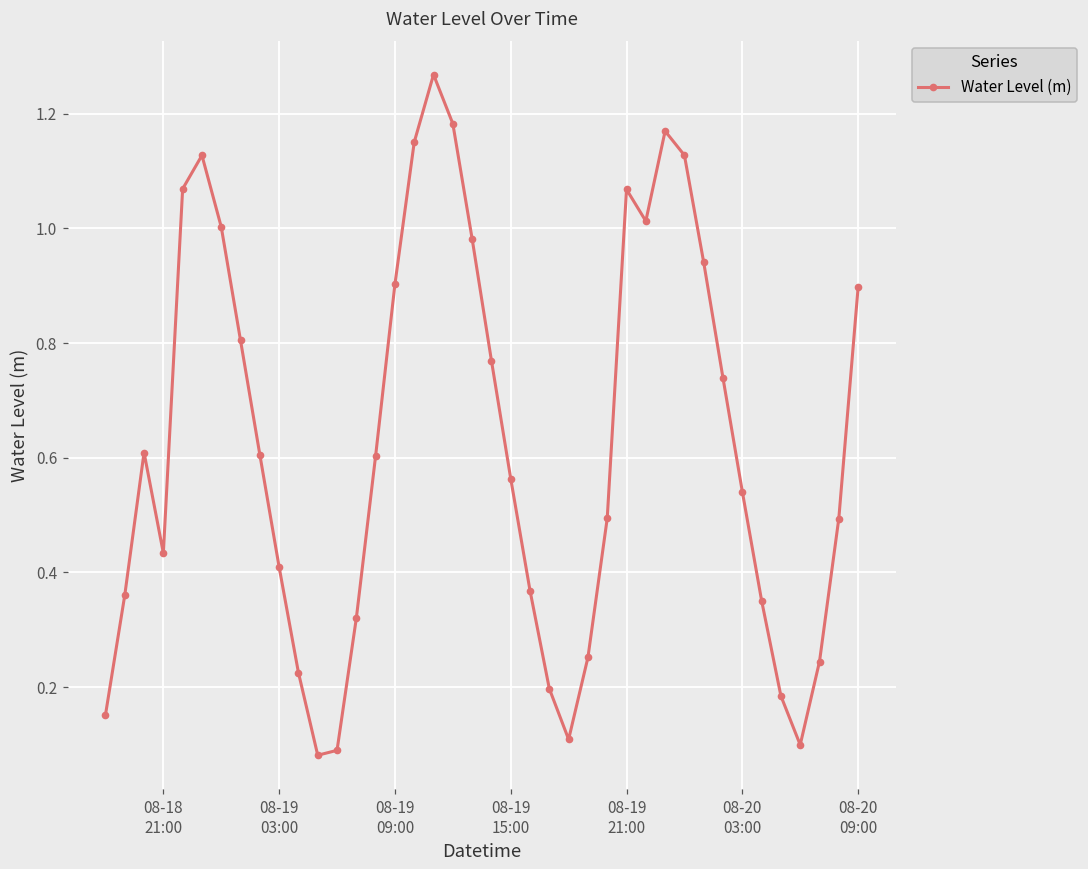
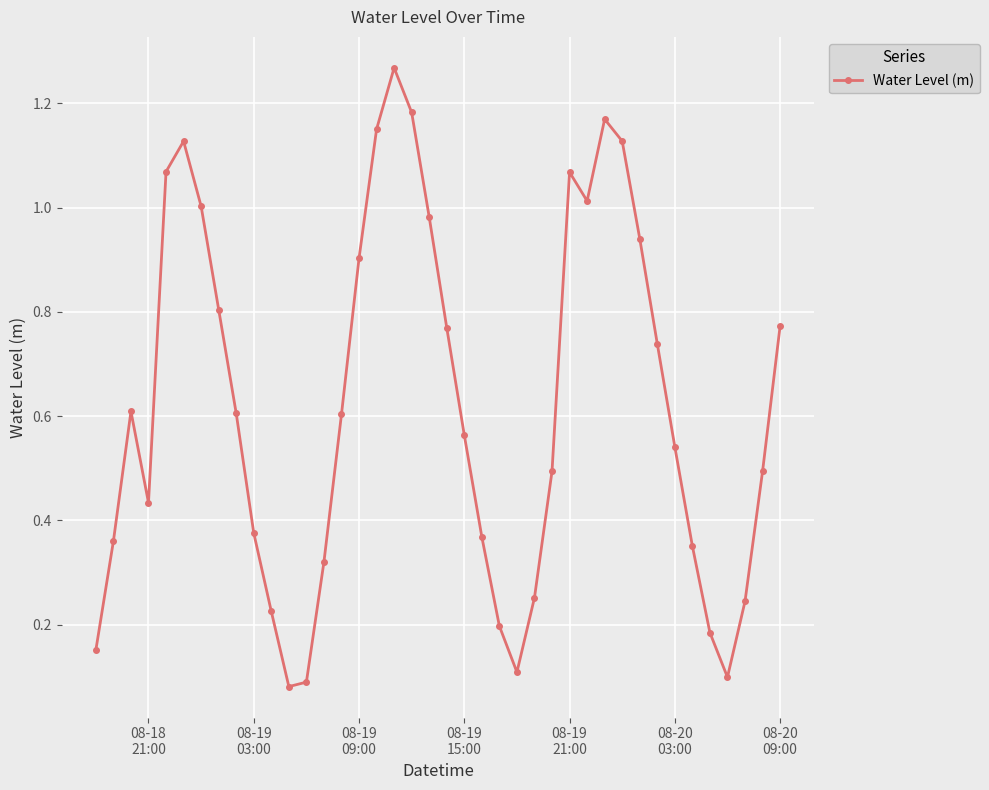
08-19 03:00: 0.41 -> 0.38
08-20 09:00: 0.90 -> 0.77
